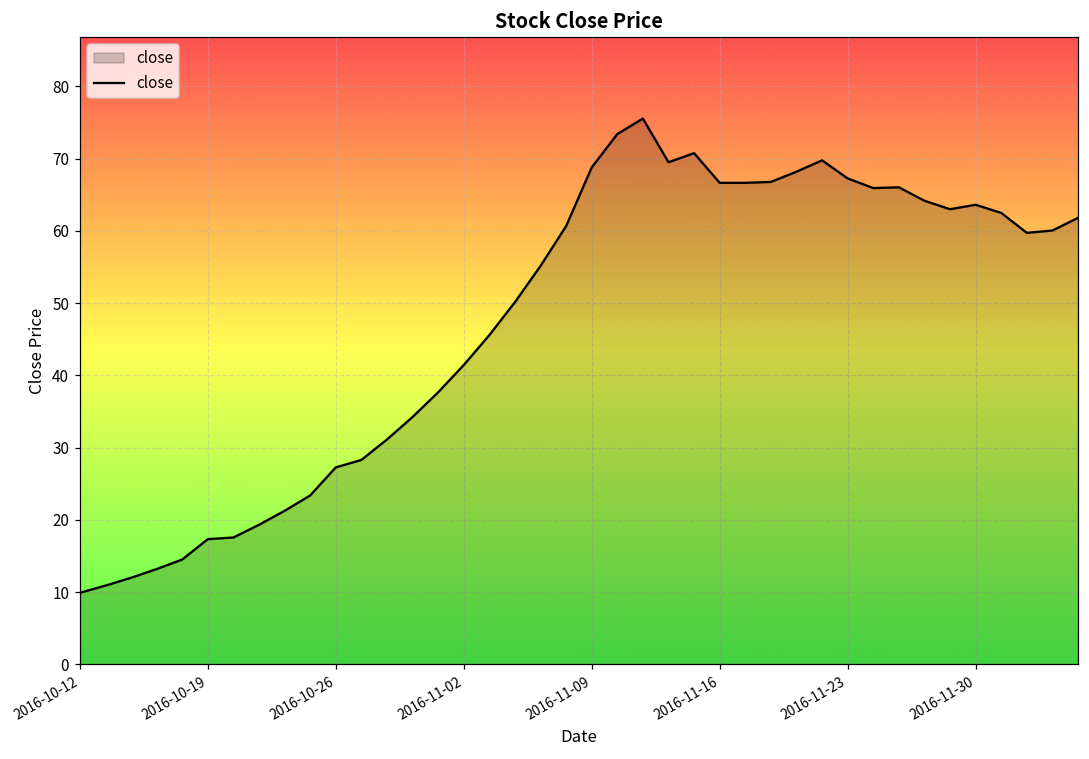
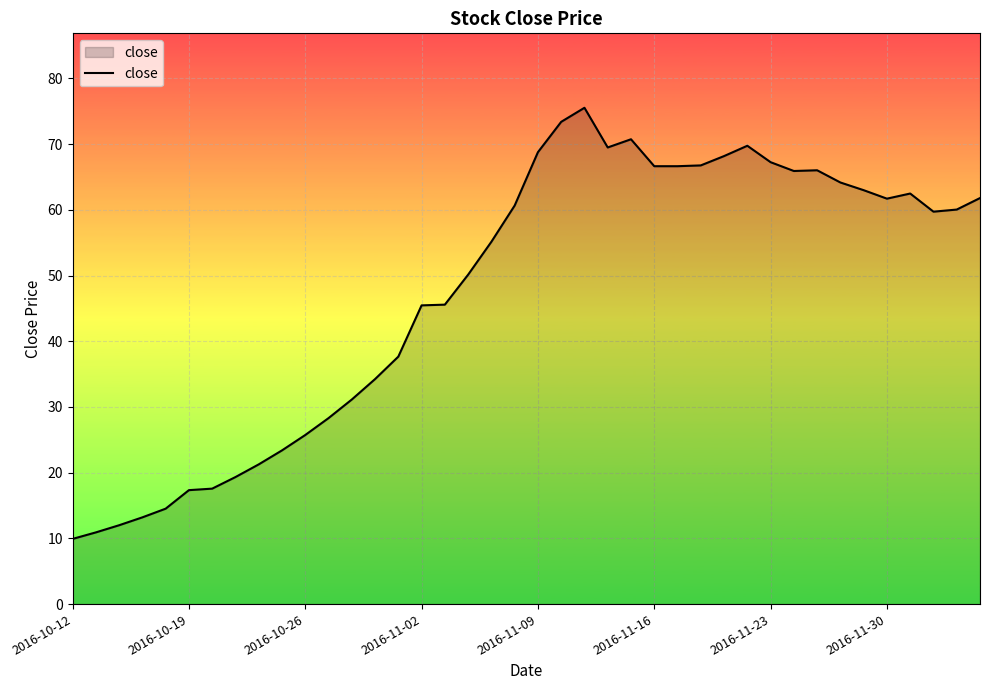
2016-10-26: 27 -> 26
2016-11-02: 41 -> 45
2016-11-30: 64 -> 62
